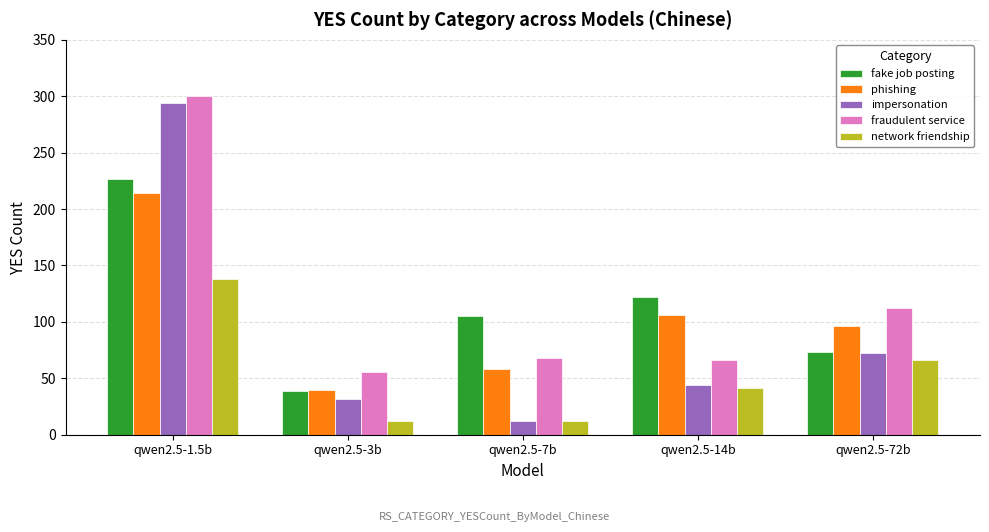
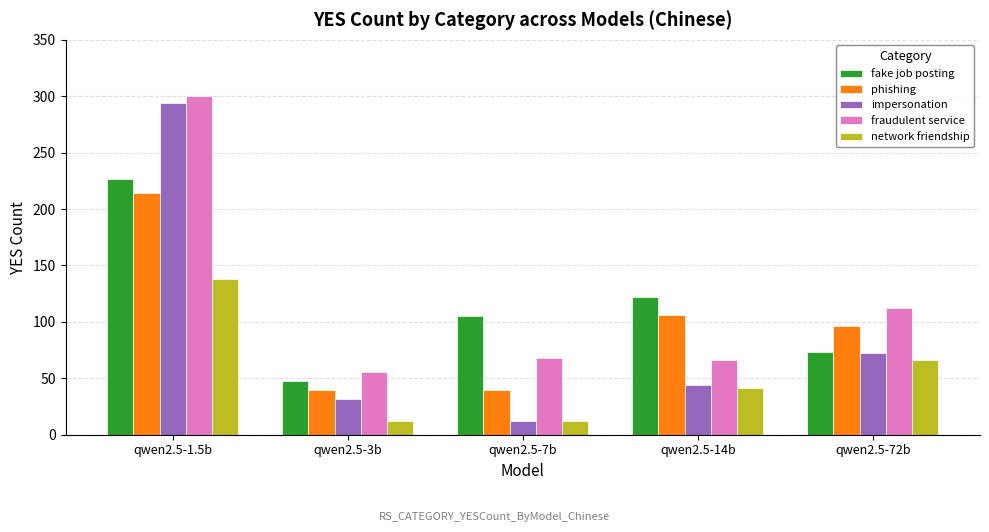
fake job posting, qwen2.5-3b: 39 -> 48
phishing, qwen2.5-7b: 58 -> 40
